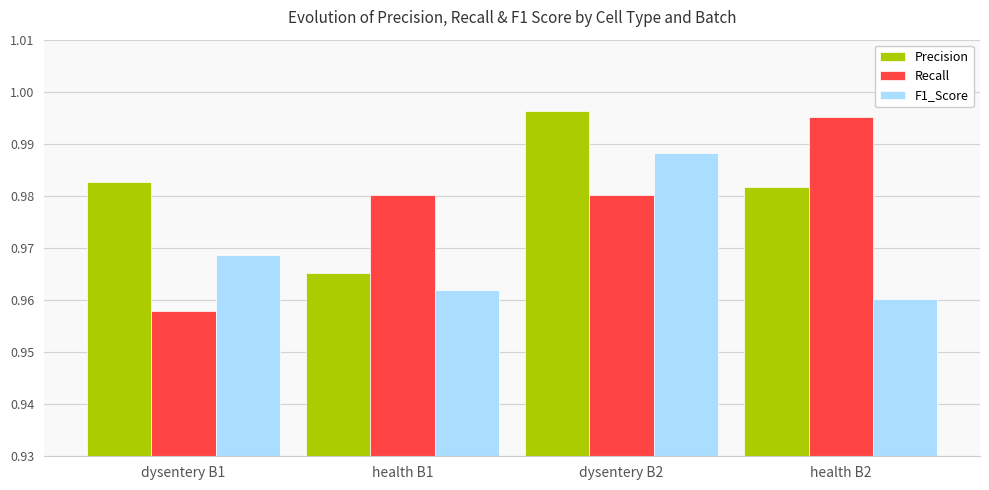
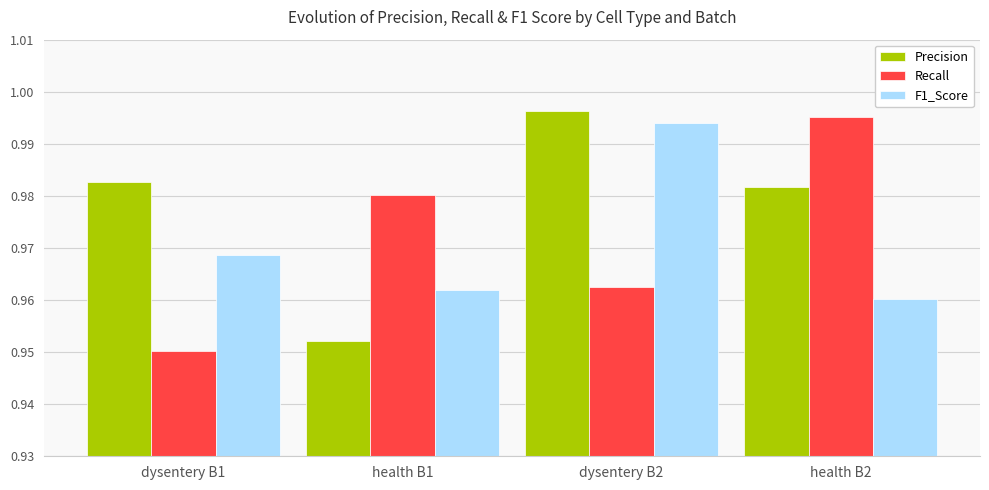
Recall, dysentery B1: 0.958 -> 0.950
Precision, health B1: 0.965 -> 0.952
Recall, dysentery B2: 0.980 -> 0.963
F1_Score, dysentery B2: 0.988 -> 0.994
